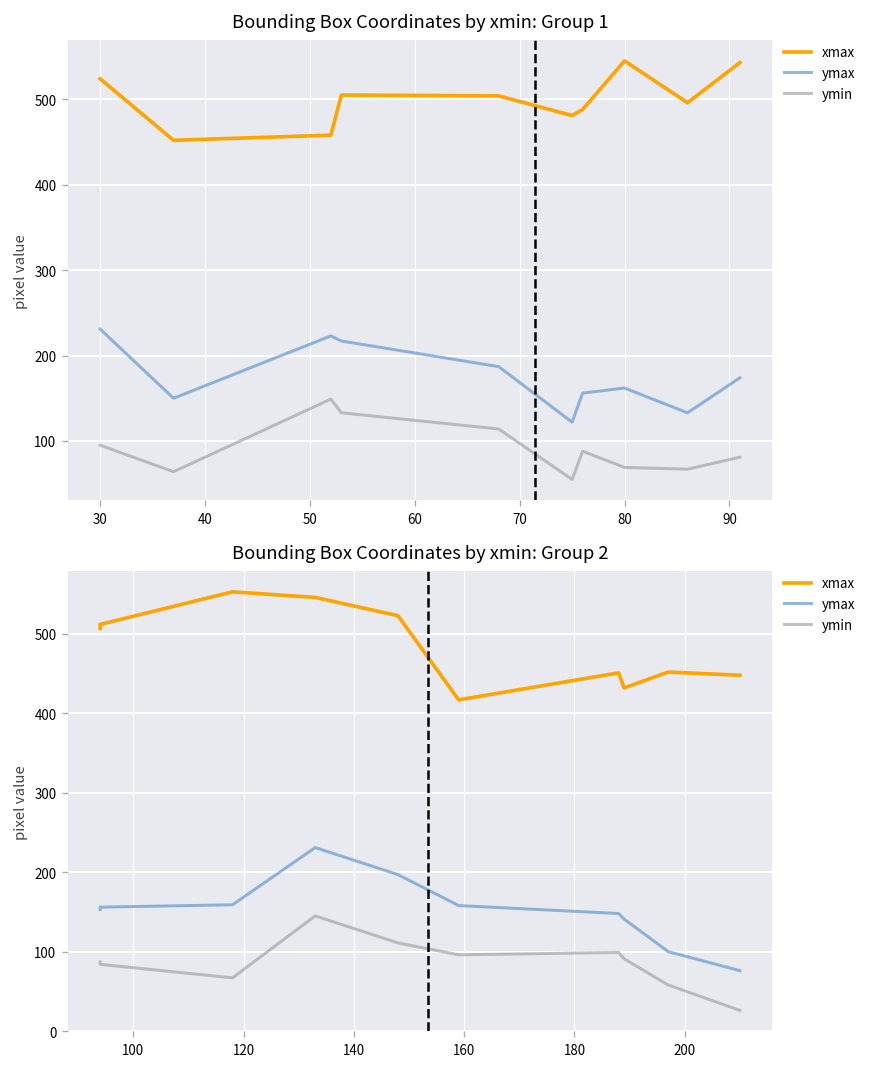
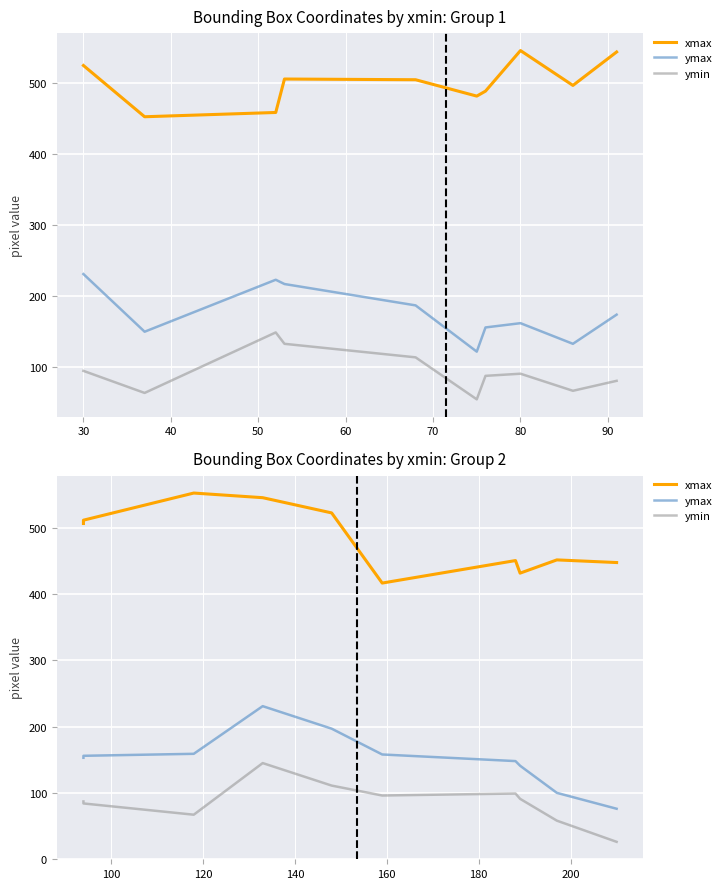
Bounding Box Coordinates by xmin: Group 1, ymin, 80: 70 -> 90
